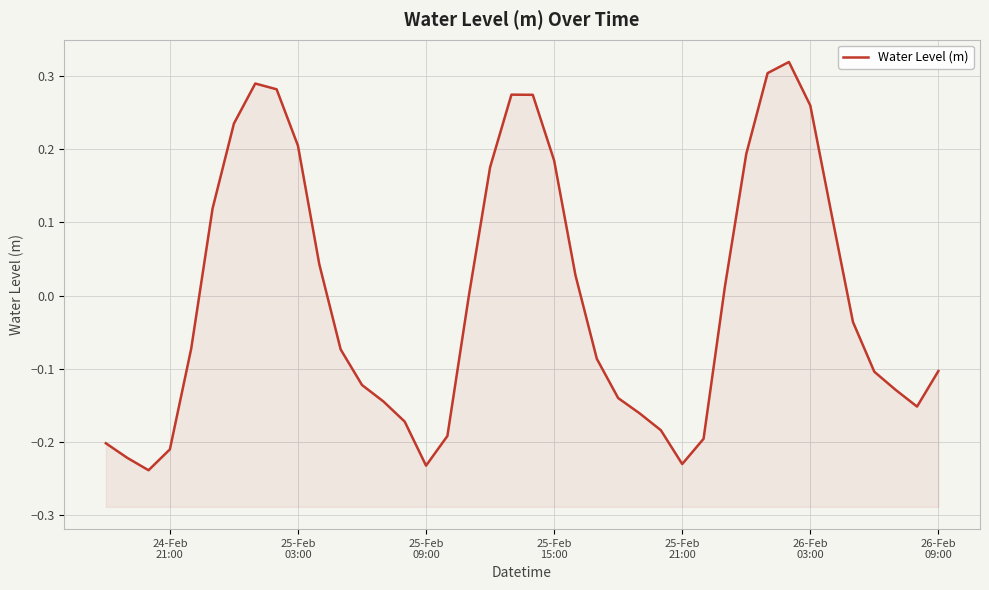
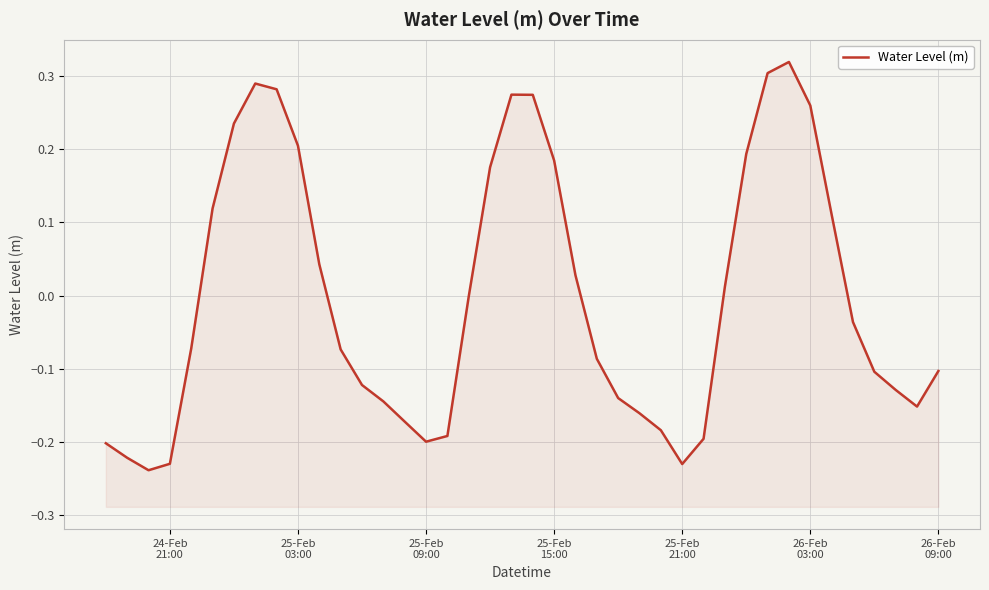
24-Feb 21:00: -0.21 -> -0.23
25-Feb 09:00: -0.23 -> -0.20
